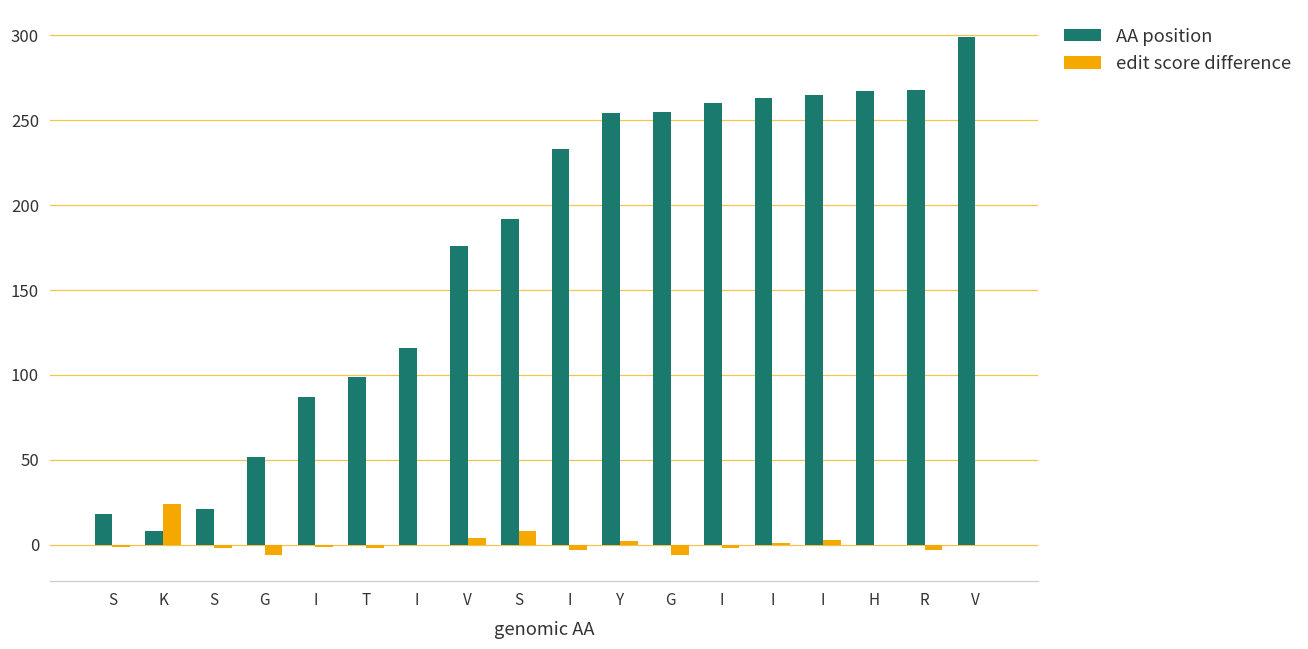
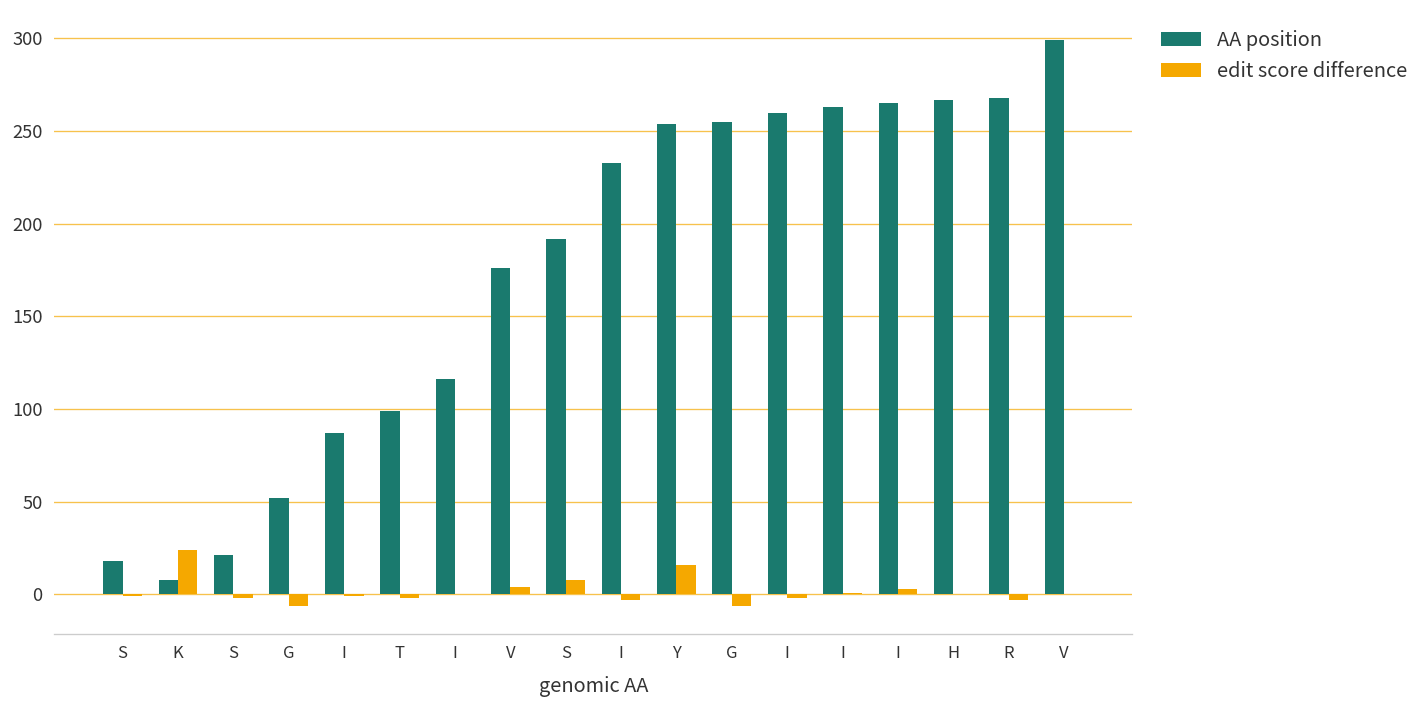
edit score difference, Y: 2 -> 16
